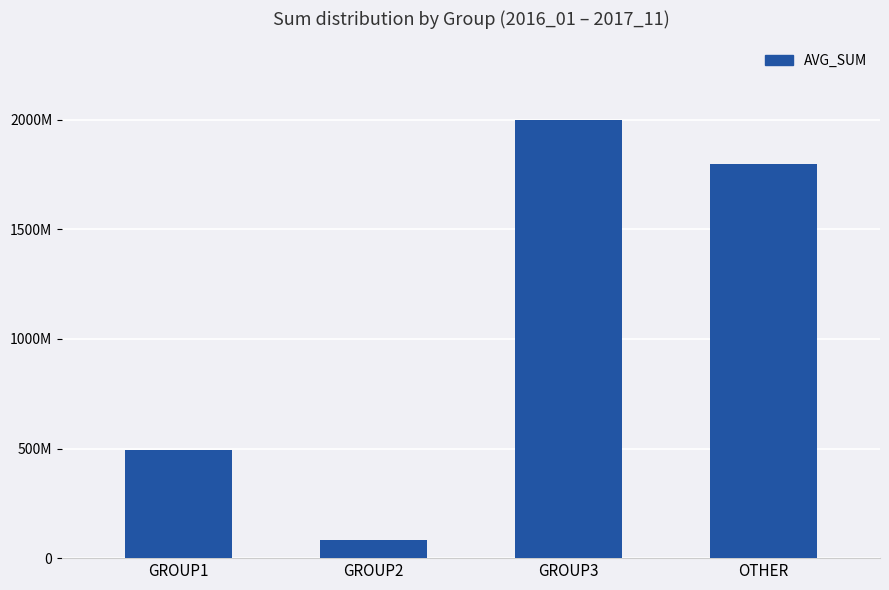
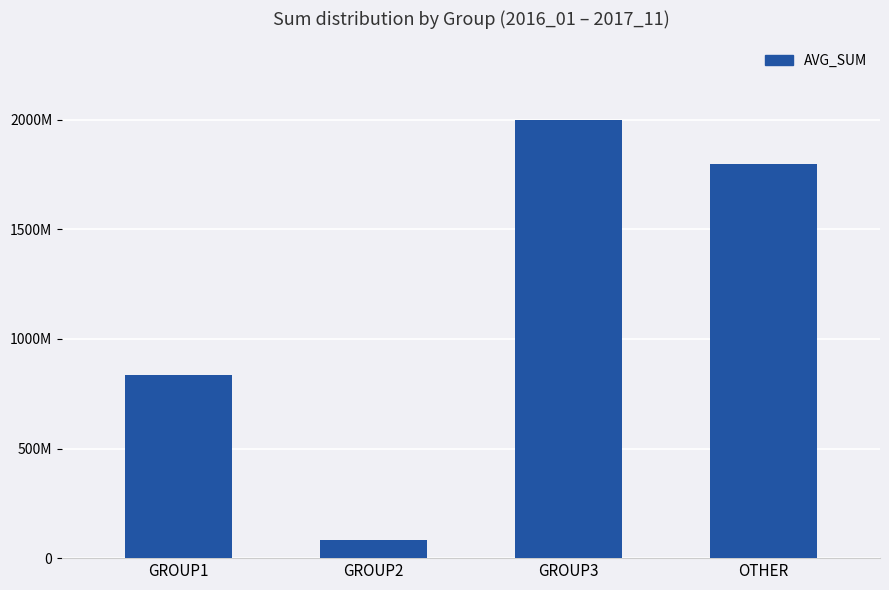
GROUP1: 490000000 -> 830000000
